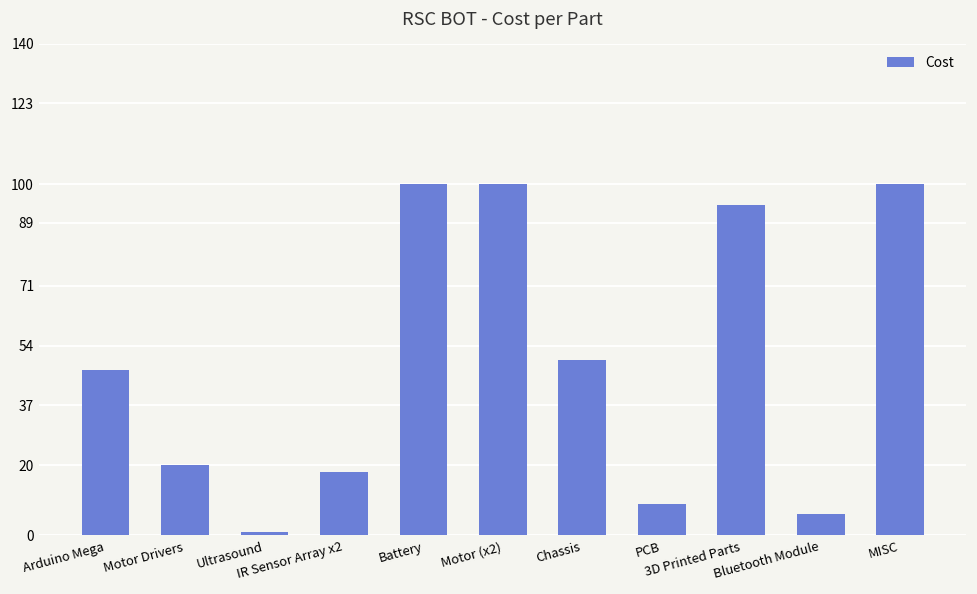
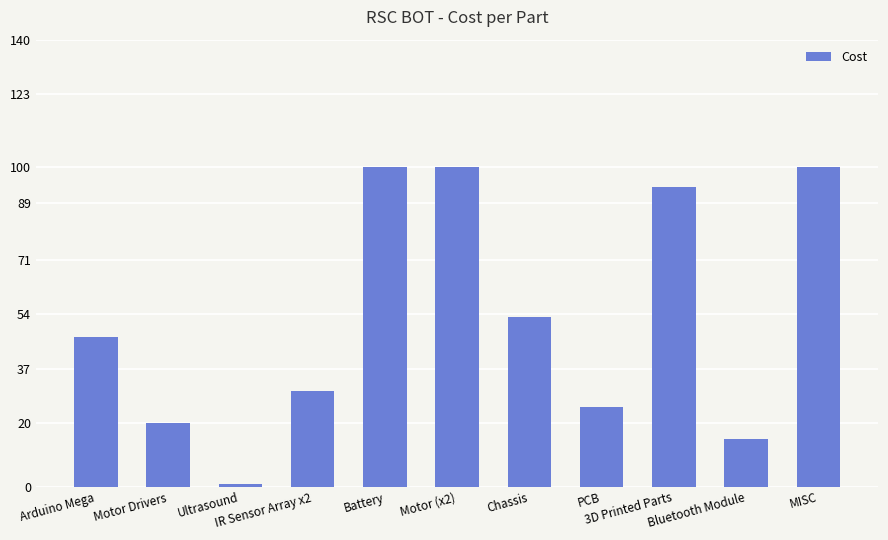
IR Sensor Array x2: 18 -> 30
Chassis: 50 -> 53
PCB: 9 -> 25
Bluetooth Module: 6 -> 15
